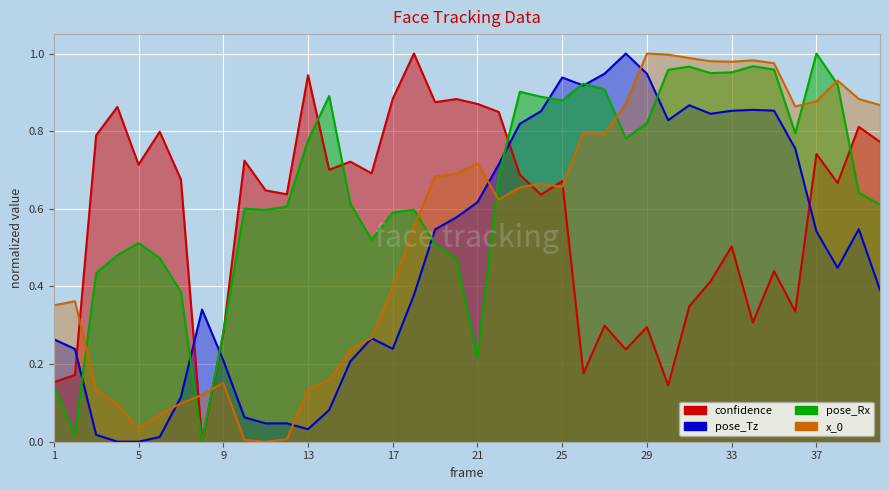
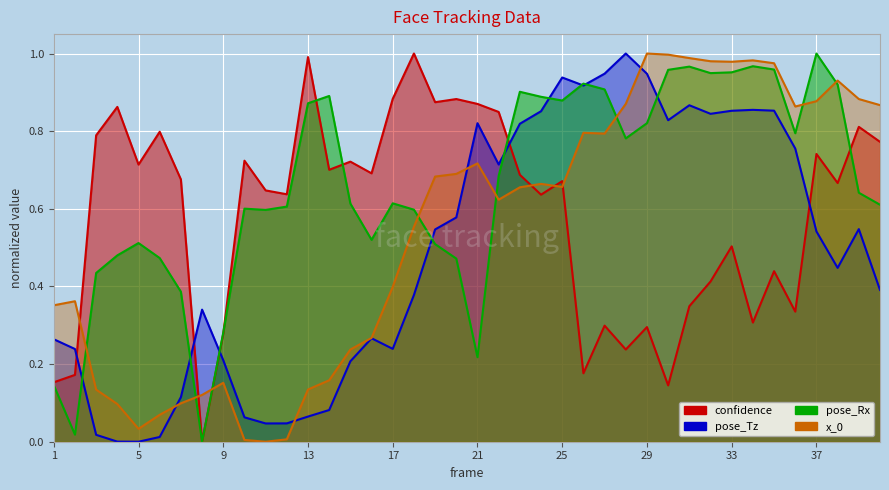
confidence, 13: 0.94 -> 0.99
pose_Tz, 13: 0.03 -> 0.06
pose_Rx, 13: 0.78 -> 0.87
pose_Rx, 17: 0.59 -> 0.61
pose_Tz, 21: 0.62 -> 0.82
